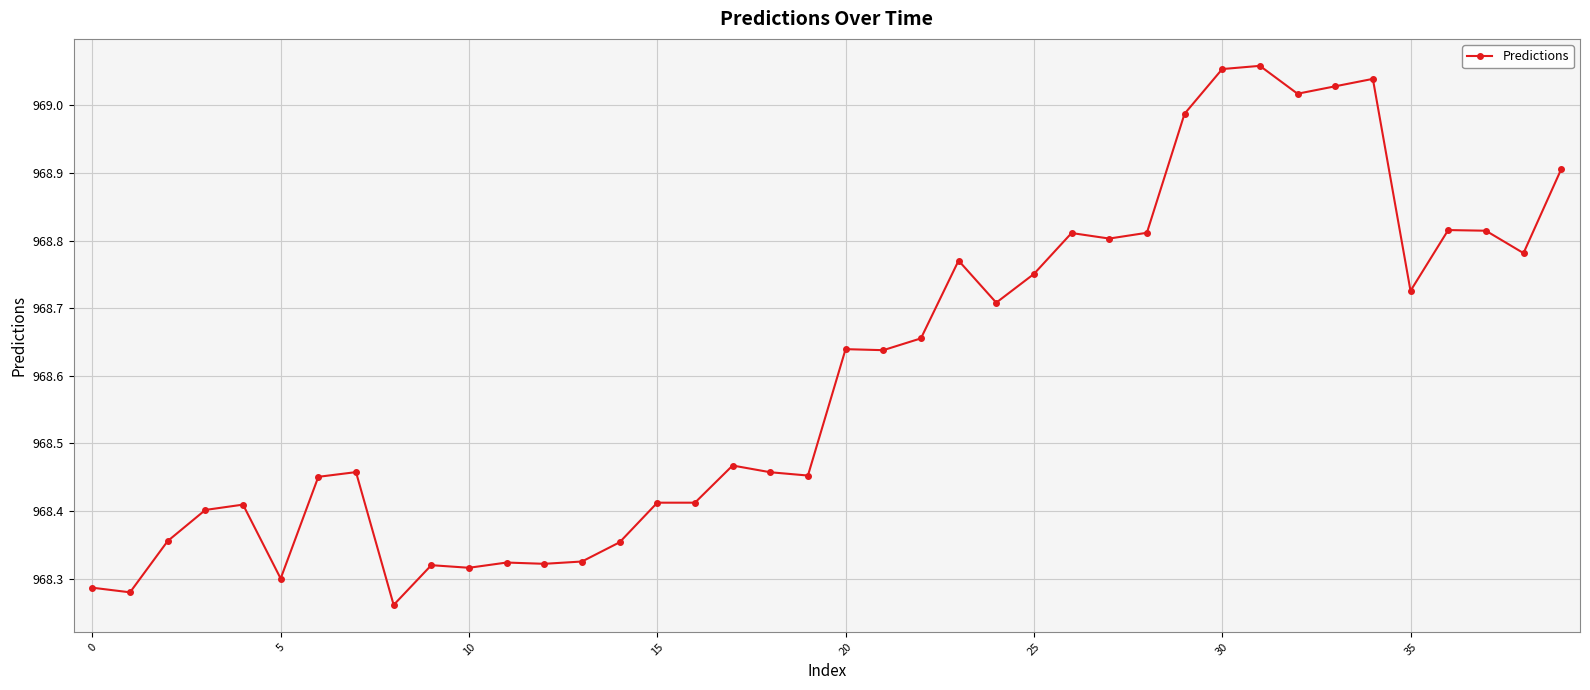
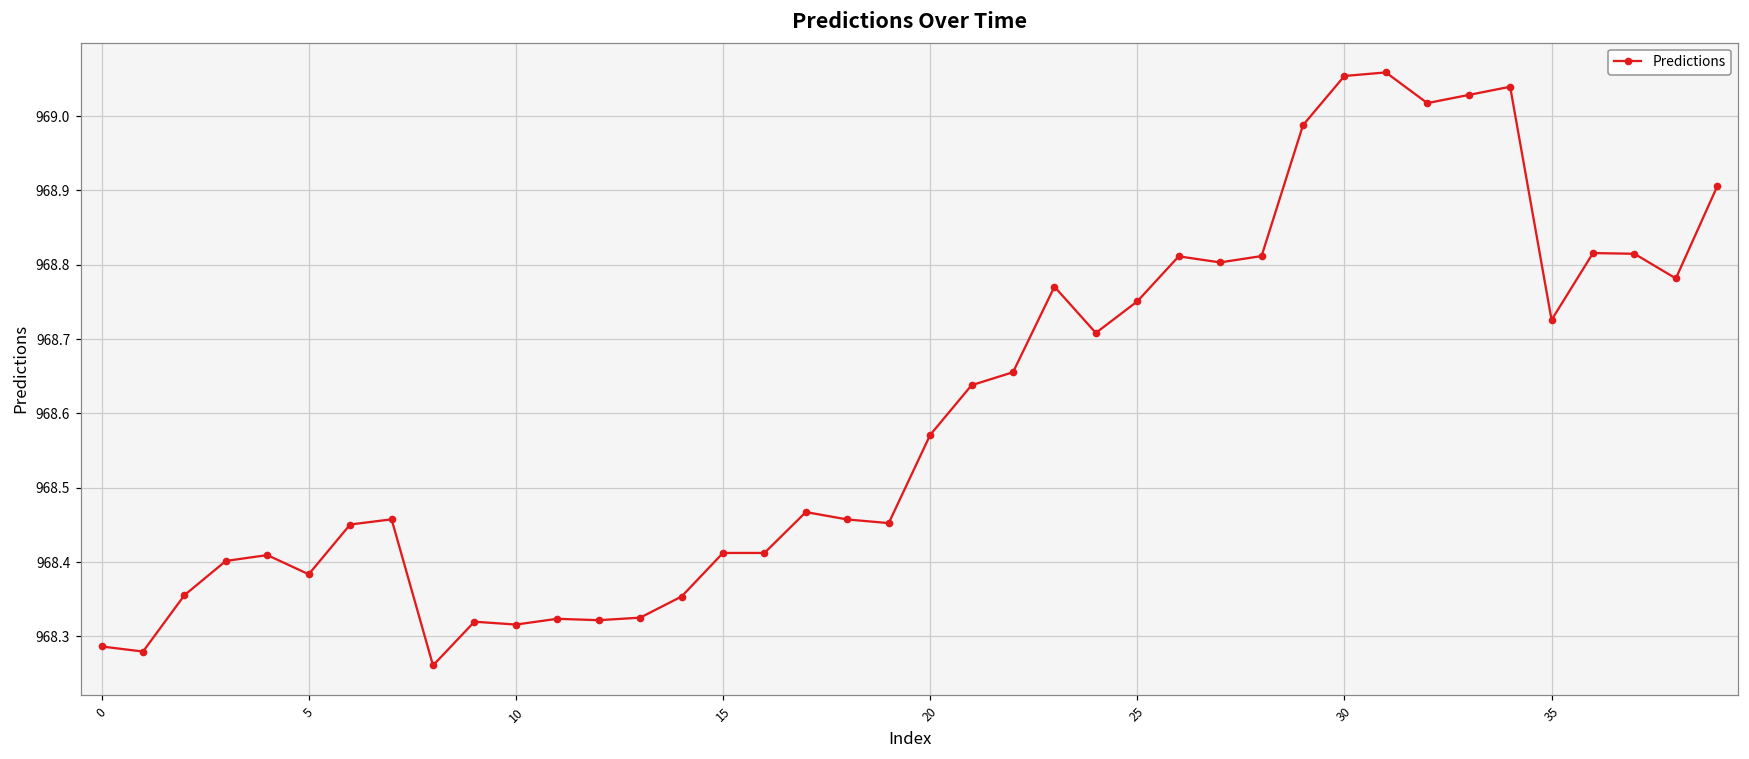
5: 968.30 -> 968.38
20: 968.64 -> 968.57
